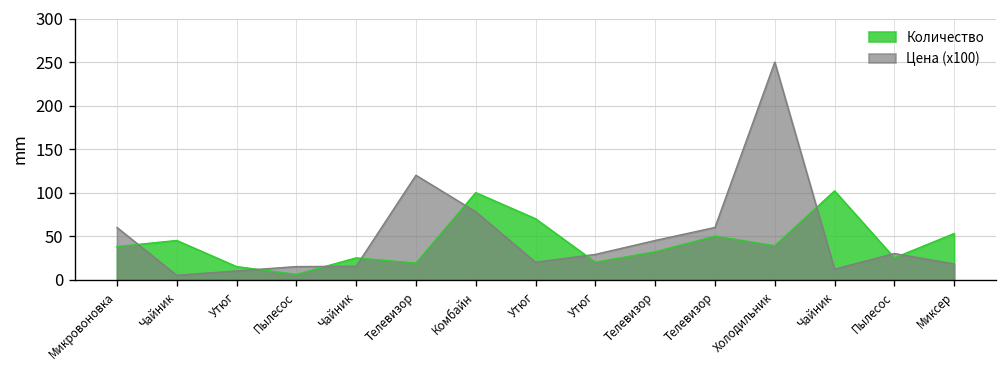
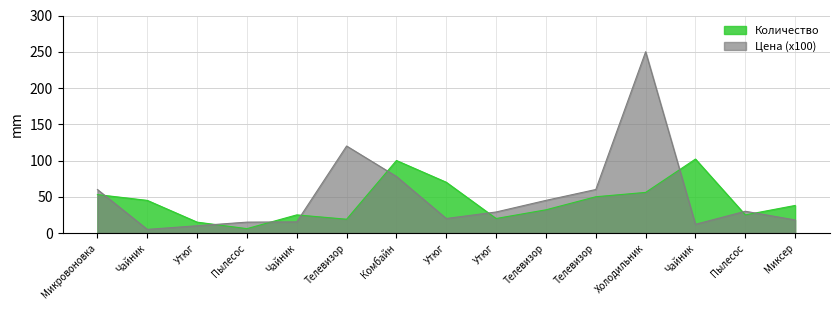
Количество, Микровоновка: 40 -> 50
Количество, Холодильник: 40 -> 60
Количество, Миксер: 50 -> 40
